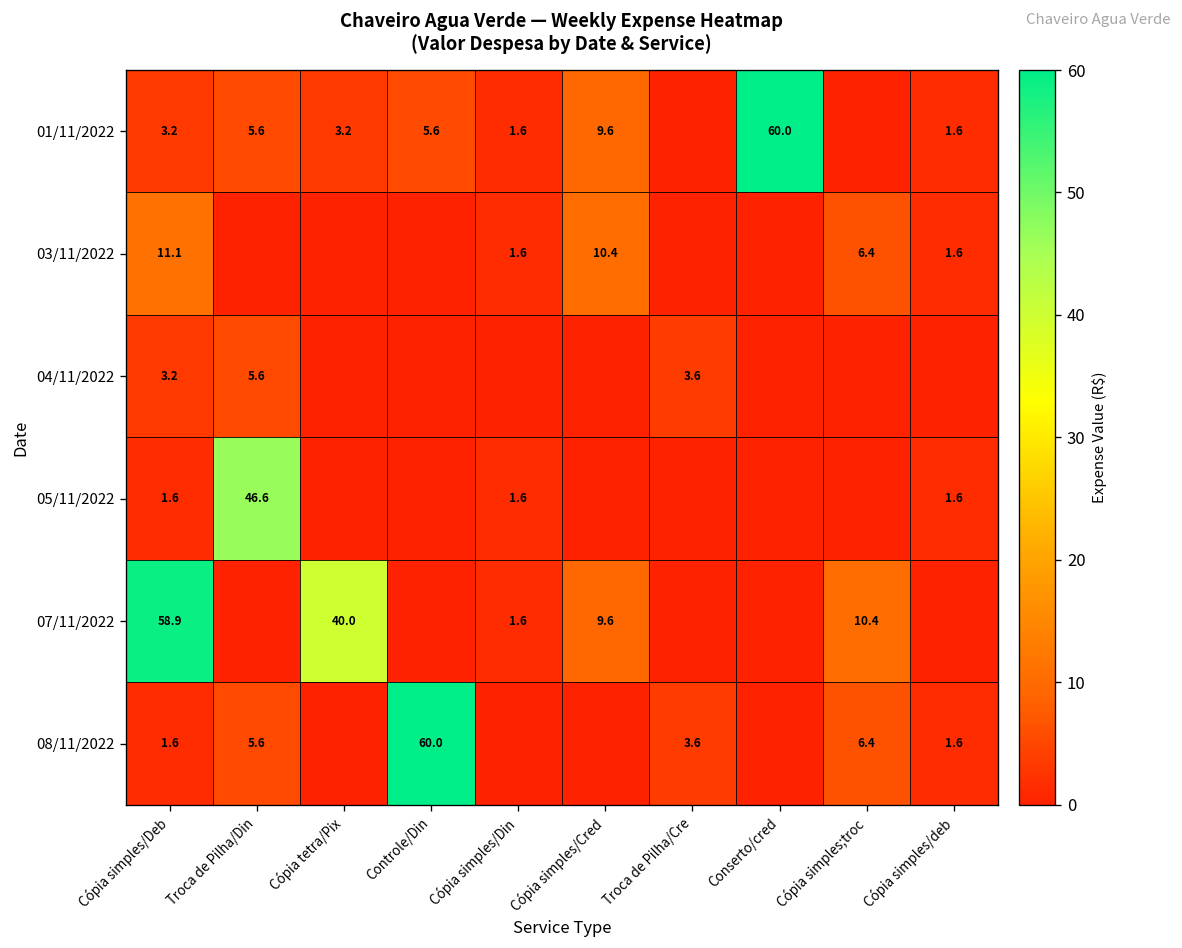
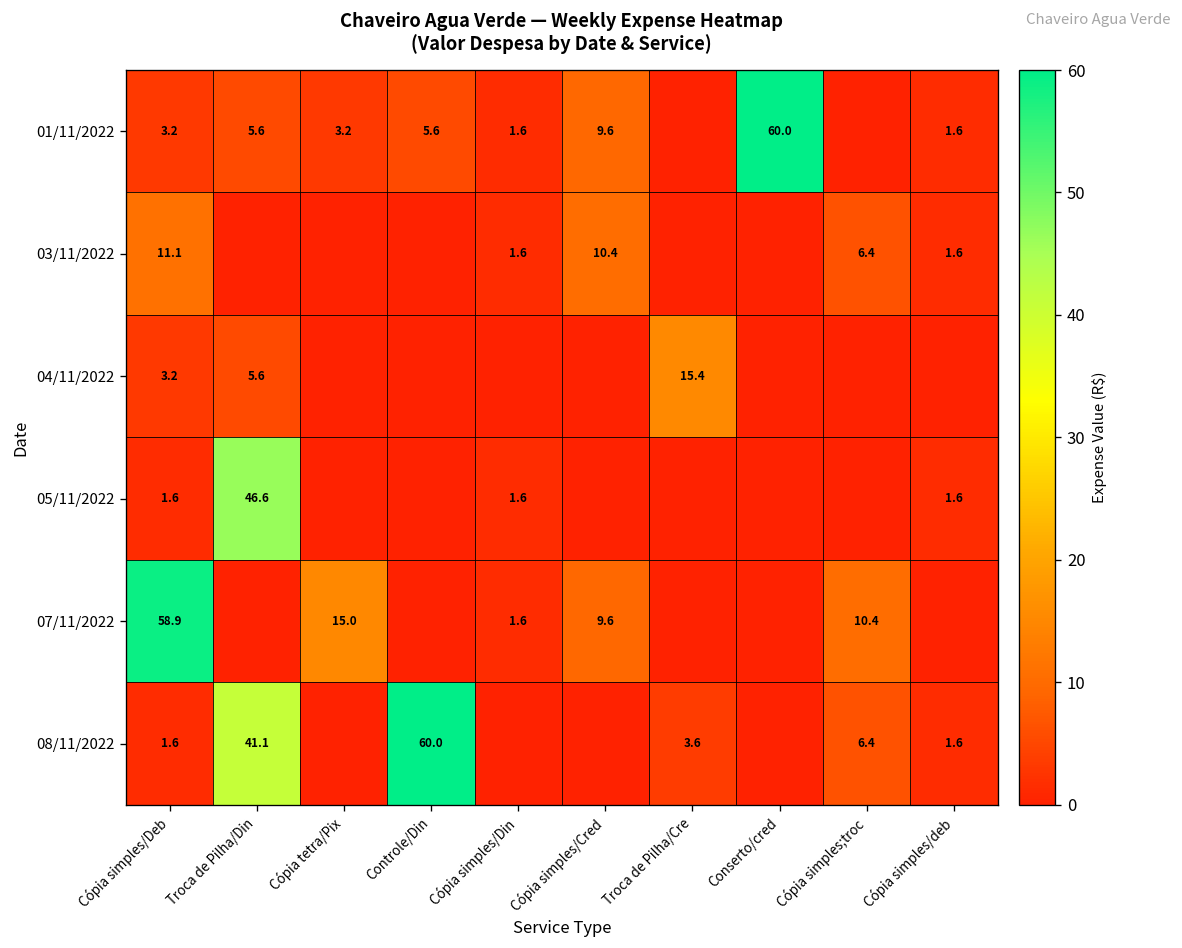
04/11/2022, Troca de Pilha/Cre: 3.6 -> 15.4
07/11/2022, Cópia tetra/Pix: 40.0 -> 15.0
08/11/2022, Troca de Pilha/Din: 5.6 -> 41.1
